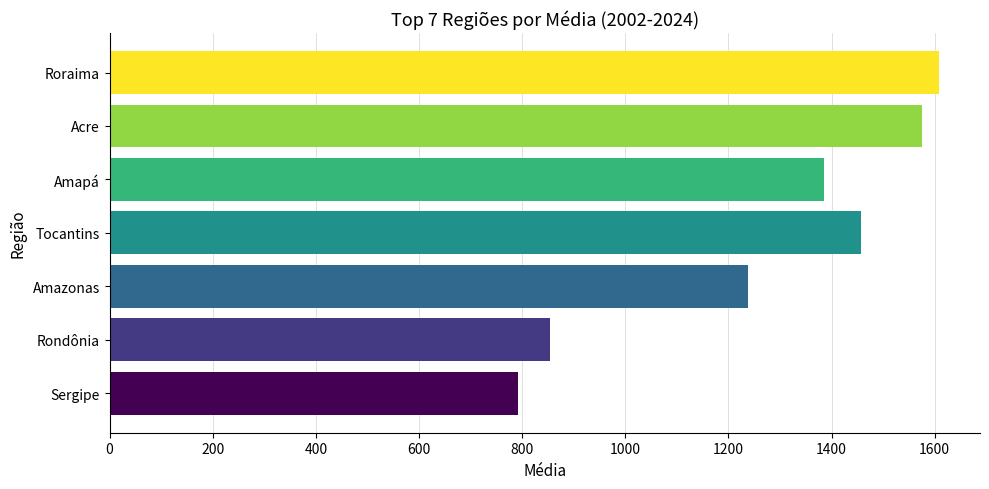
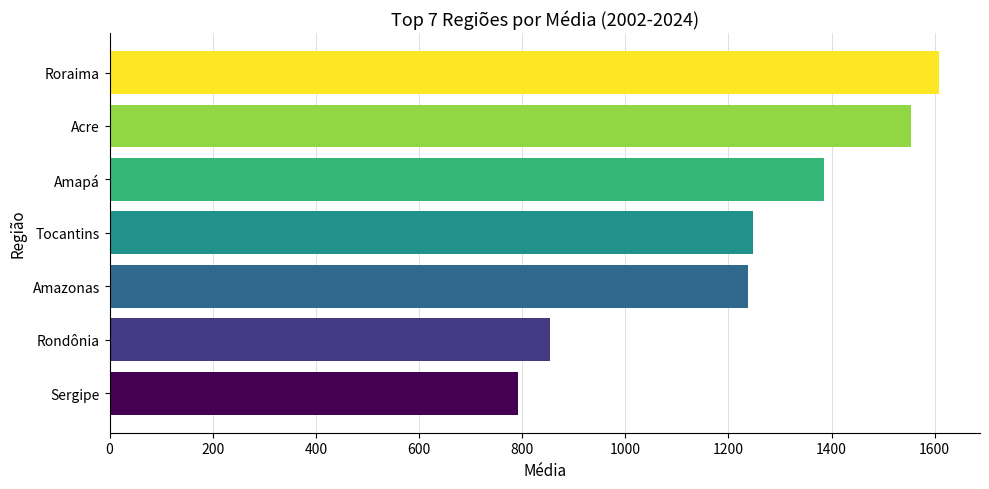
Acre: 1580 -> 1550
Tocantins: 1460 -> 1250
